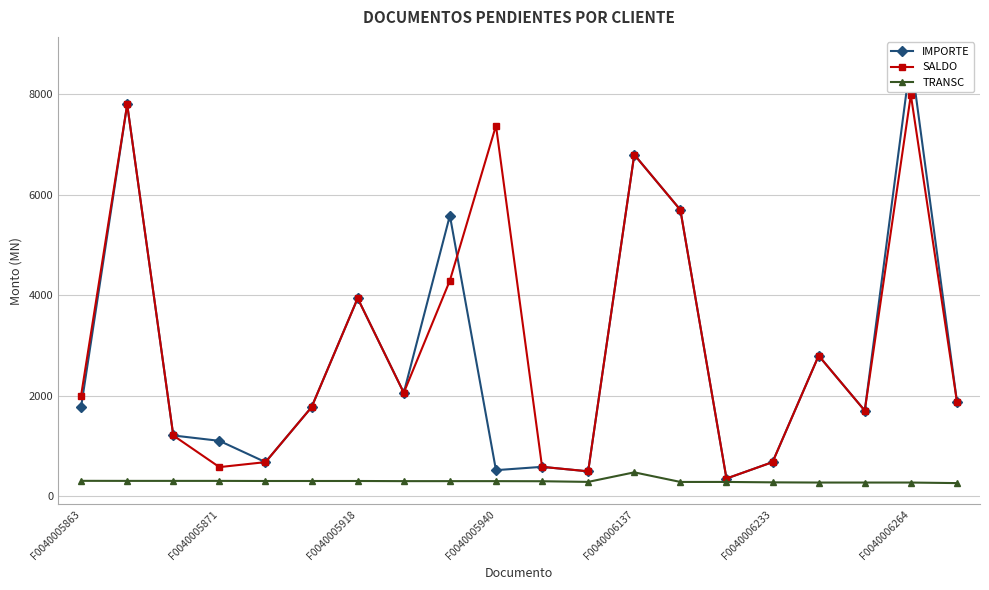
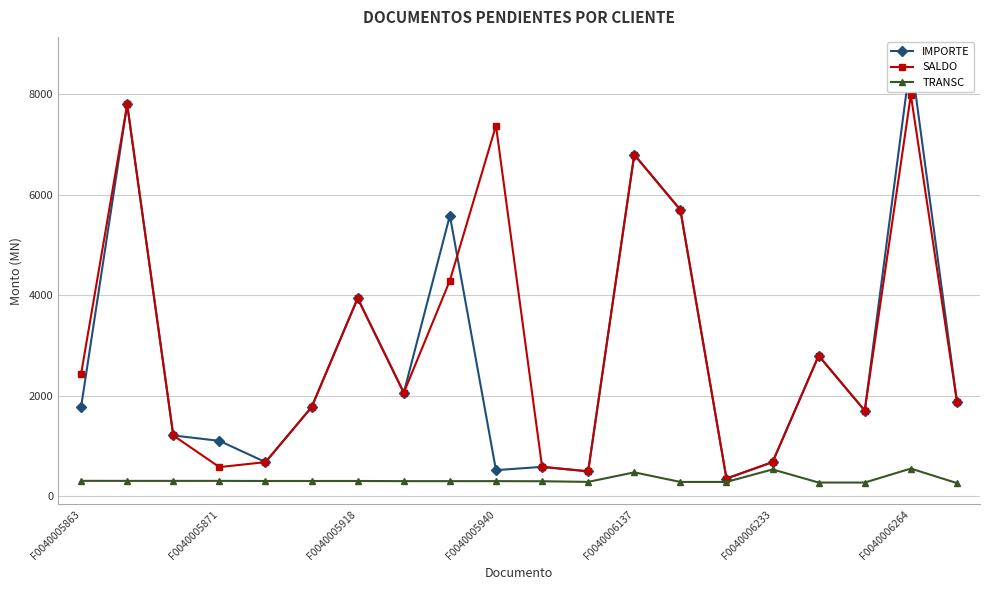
SALDO, F0040005863: 2000 -> 2400
TRANSC, F0040006233: 300 -> 500
TRANSC, F0040006264: 300 -> 600
